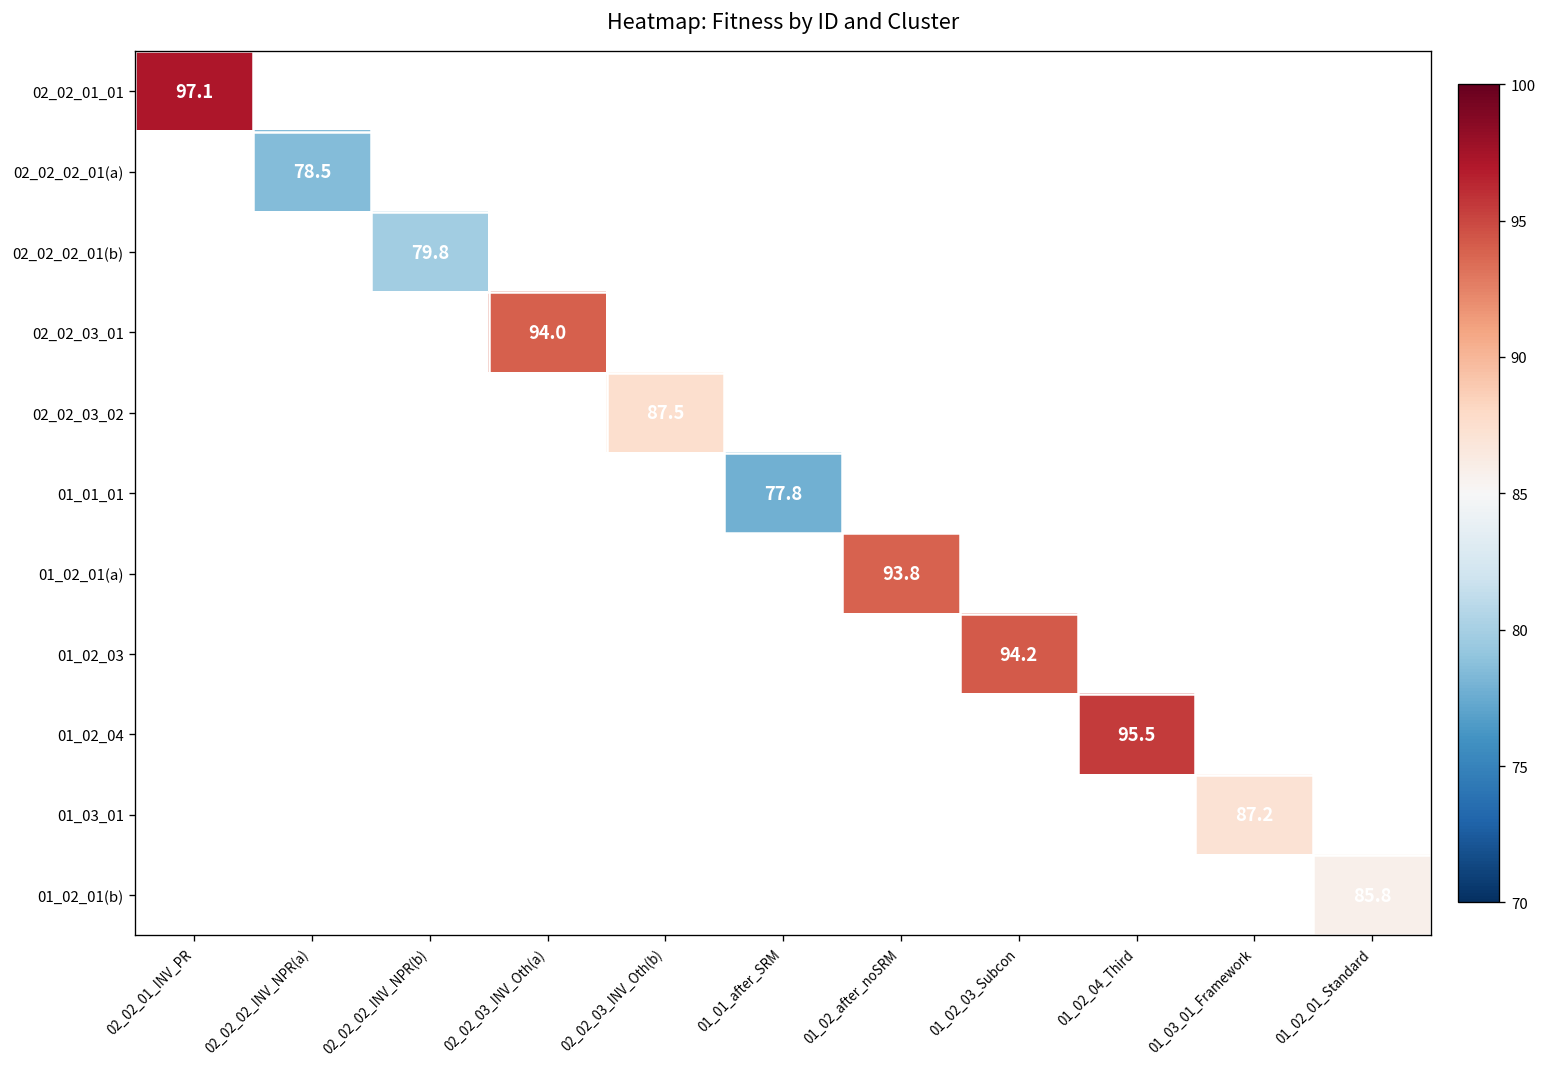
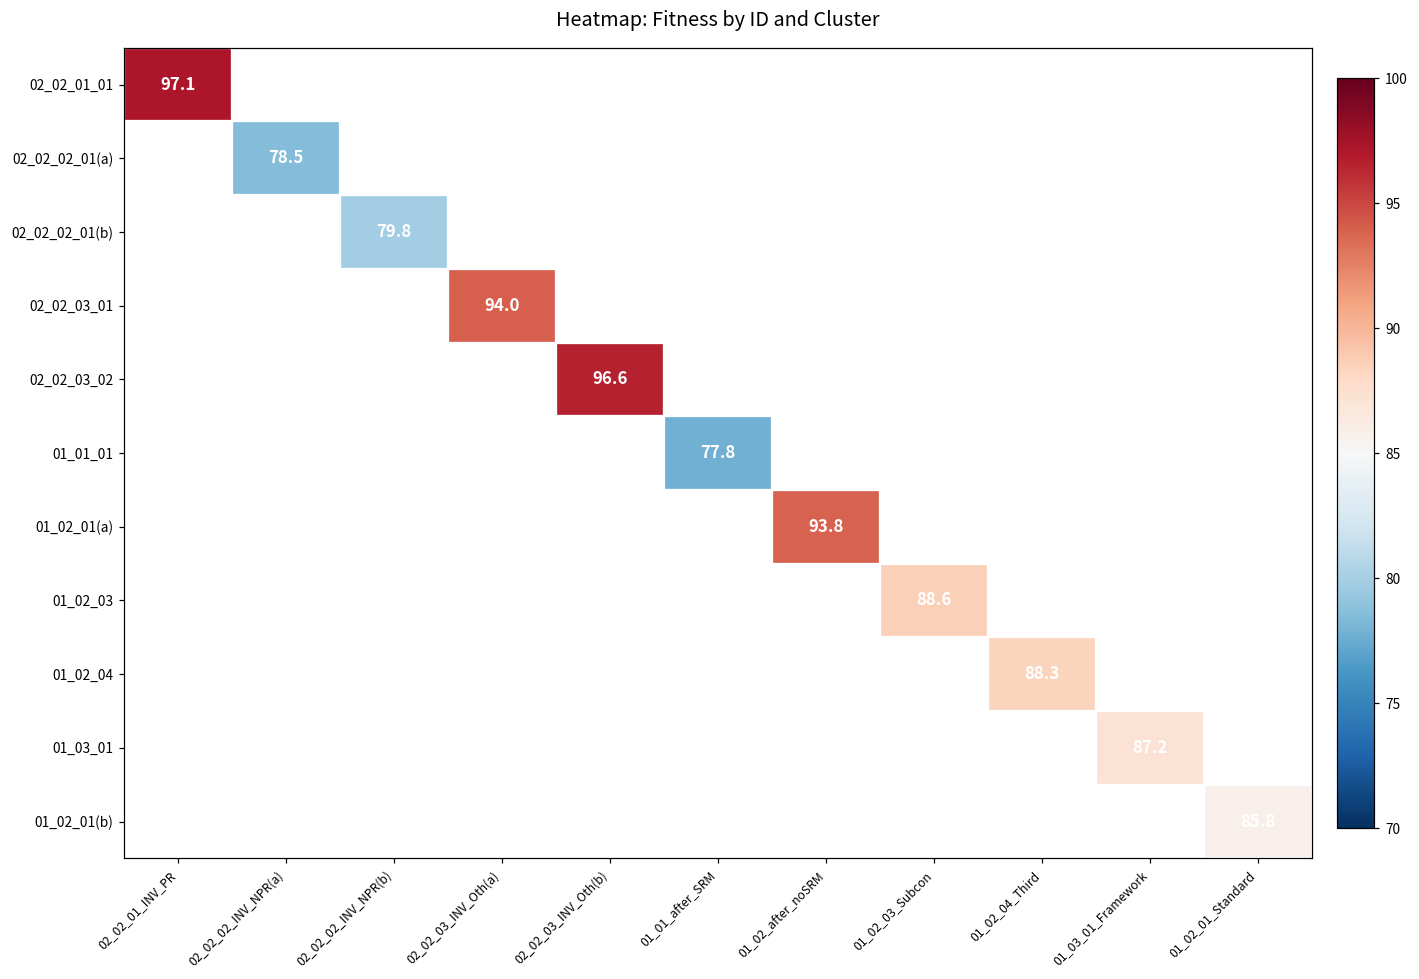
02_02_03_02, 02_02_03_INV_Oth(b): 87.5 -> 96.6
01_02_03, 01_02_03_Subcon: 94.2 -> 88.6
01_02_04, 01_02_04_Third: 95.5 -> 88.3
